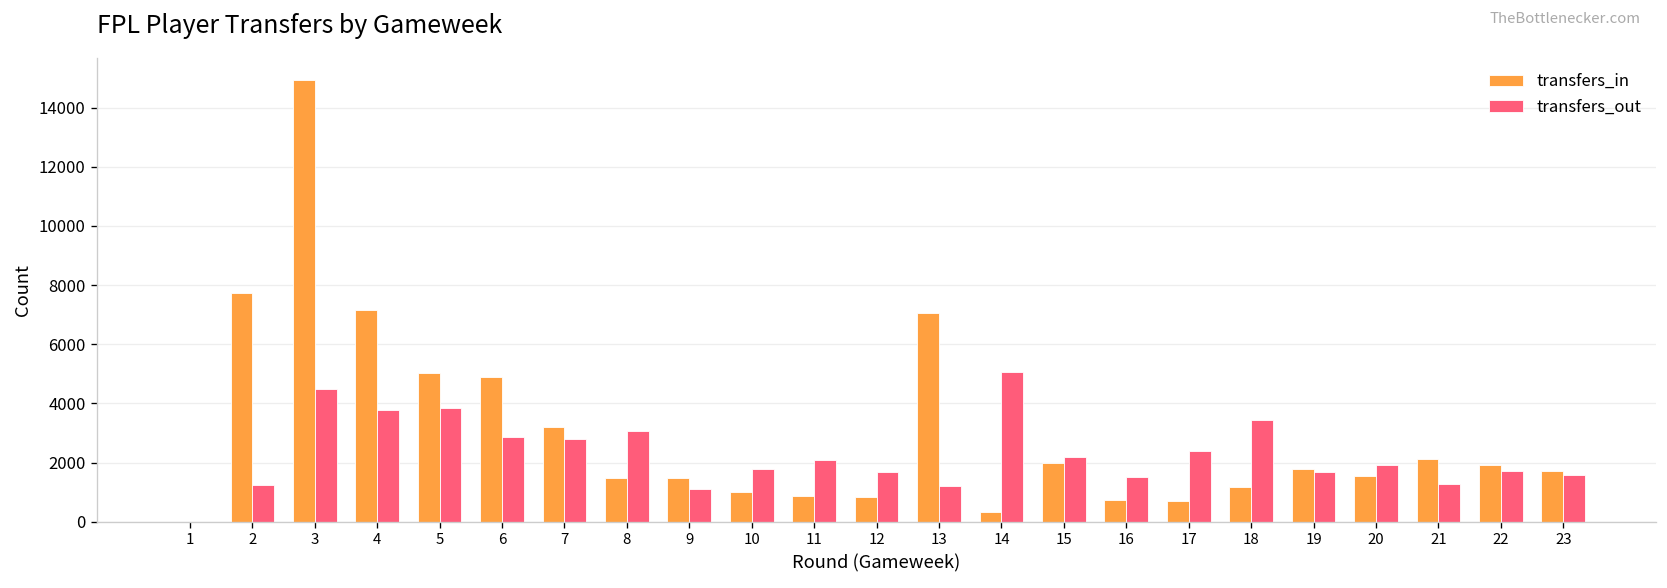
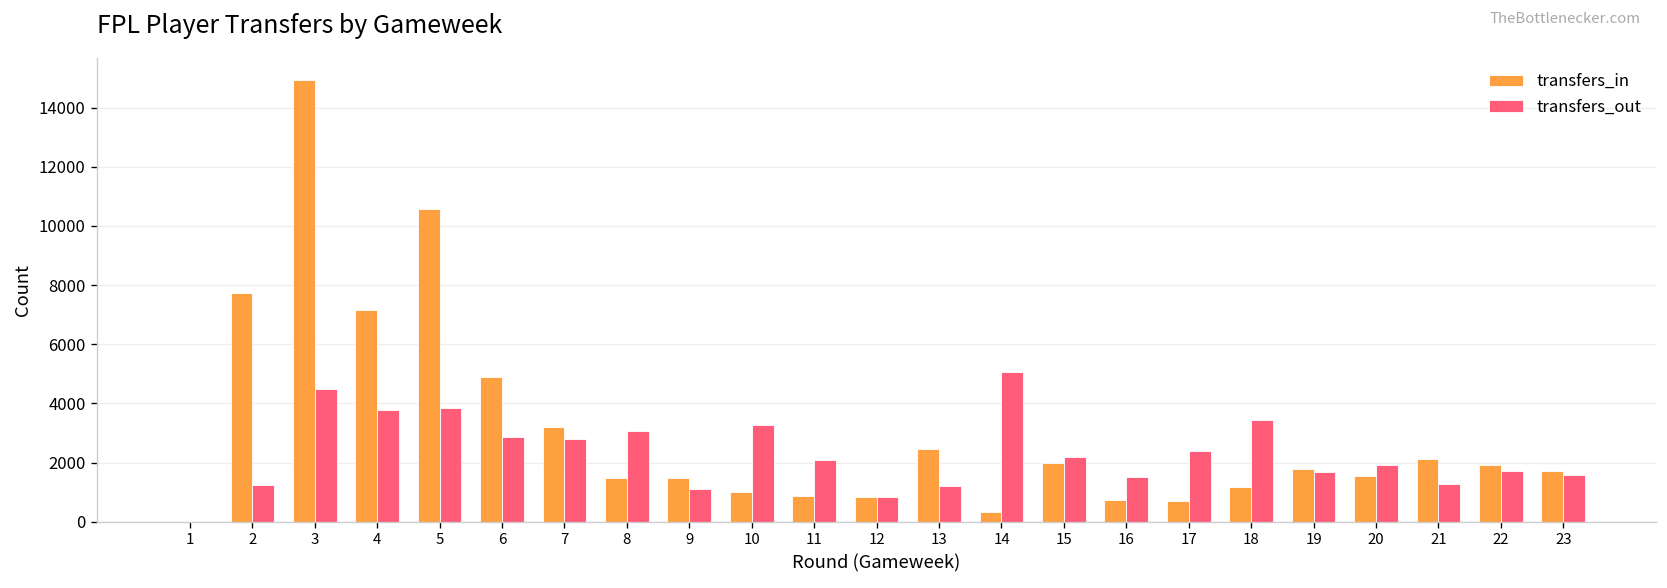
transfers_in, 5: 5000 -> 10600
transfers_out, 10: 1800 -> 3300
transfers_out, 12: 1700 -> 800
transfers_in, 13: 7000 -> 2500
